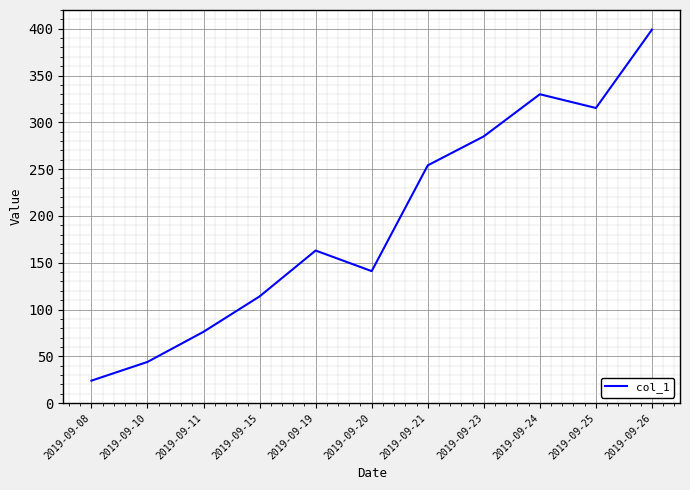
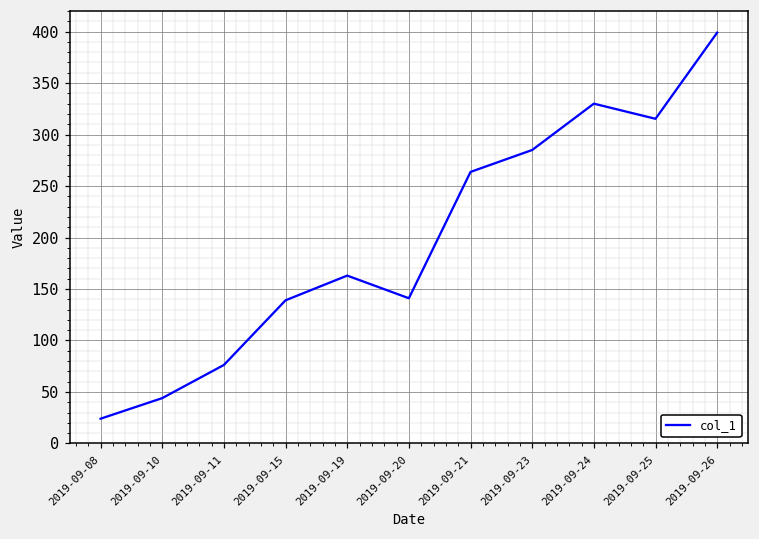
2019-09-15: 110 -> 140
2019-09-21: 250 -> 260
